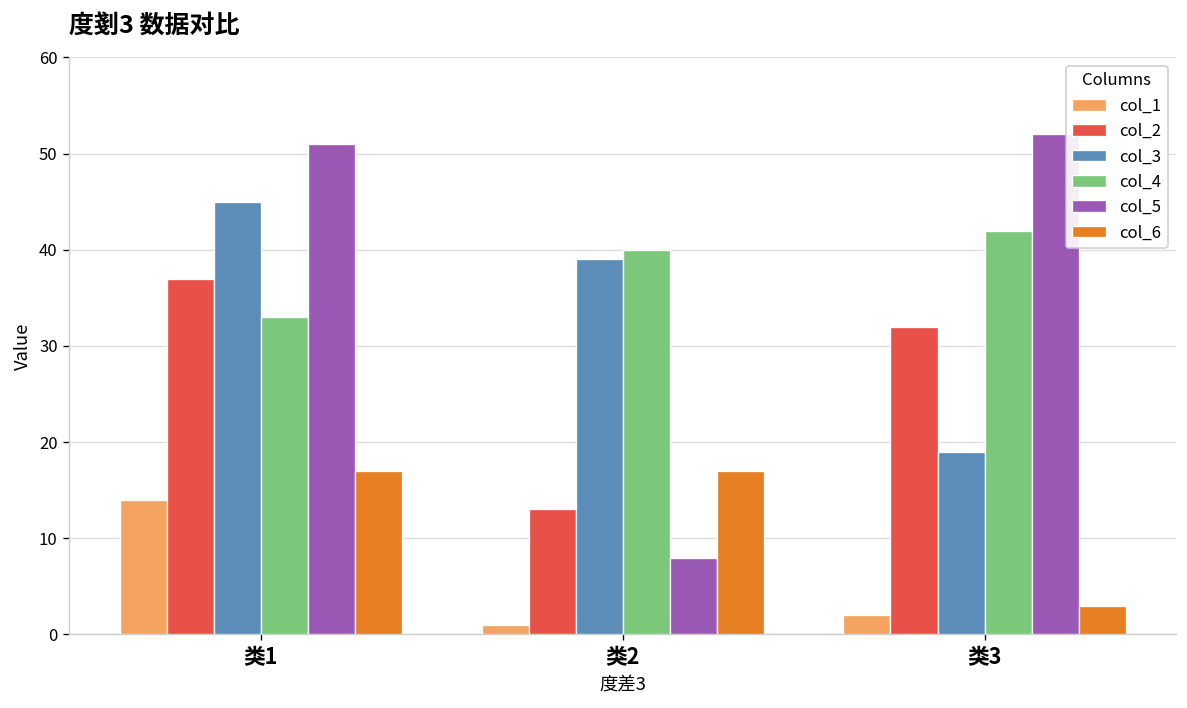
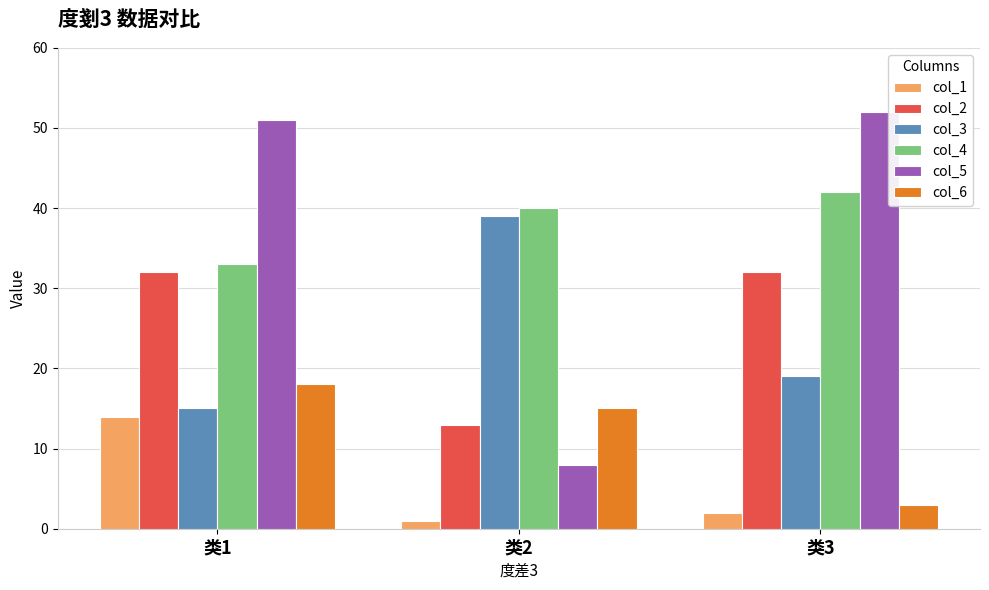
col_2, 类1: 37 -> 32
col_3, 类1: 45 -> 15
col_6, 类1: 17 -> 18
col_6, 类2: 17 -> 15
